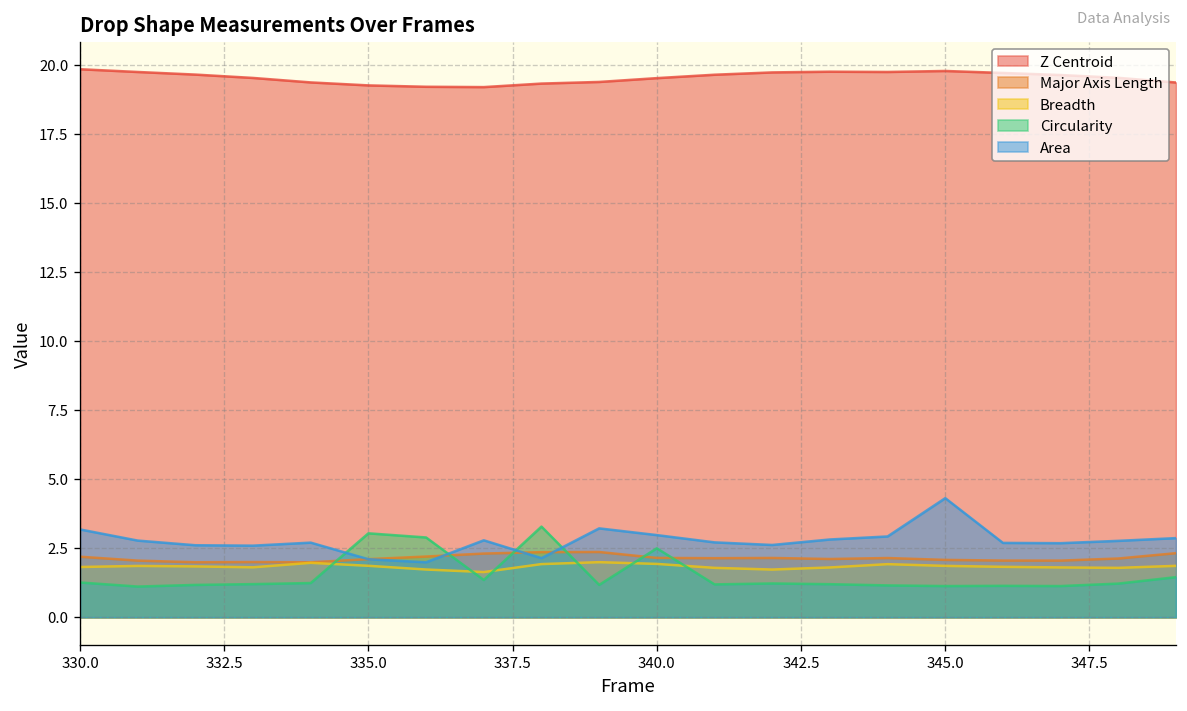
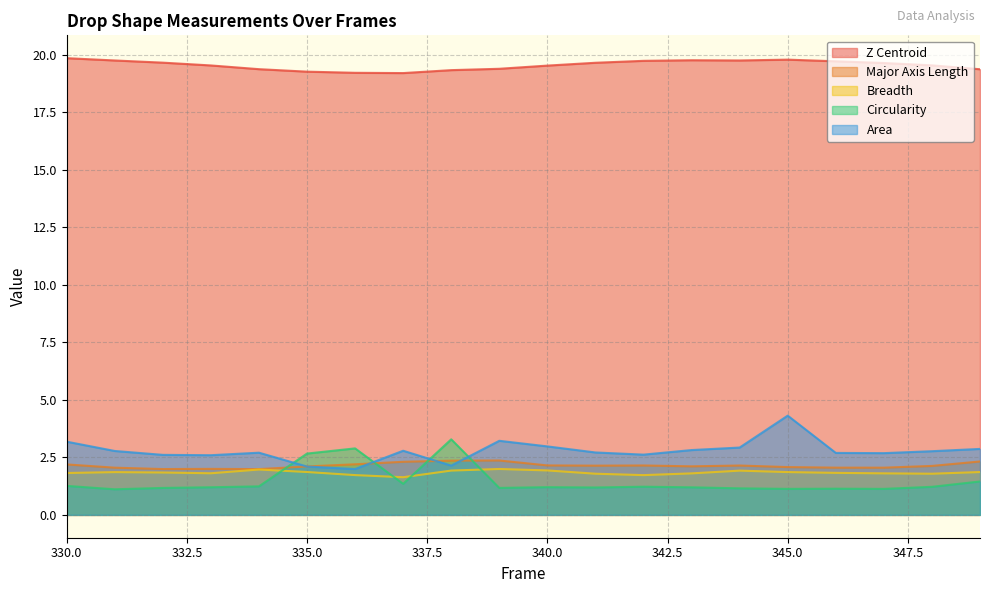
Circularity, 335.0: 3.0 -> 2.7
Circularity, 340.0: 2.5 -> 1.2
